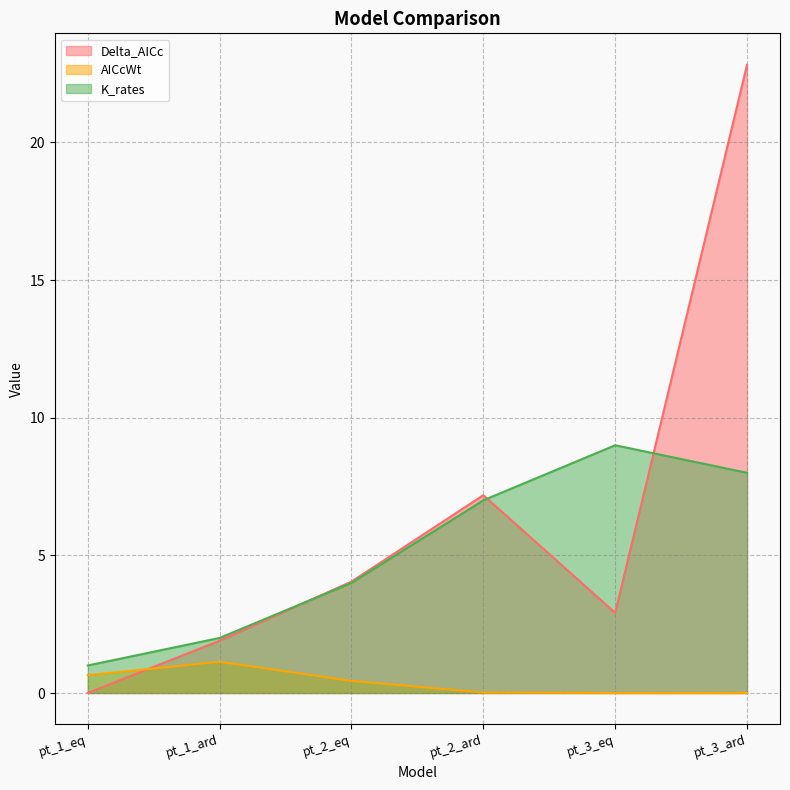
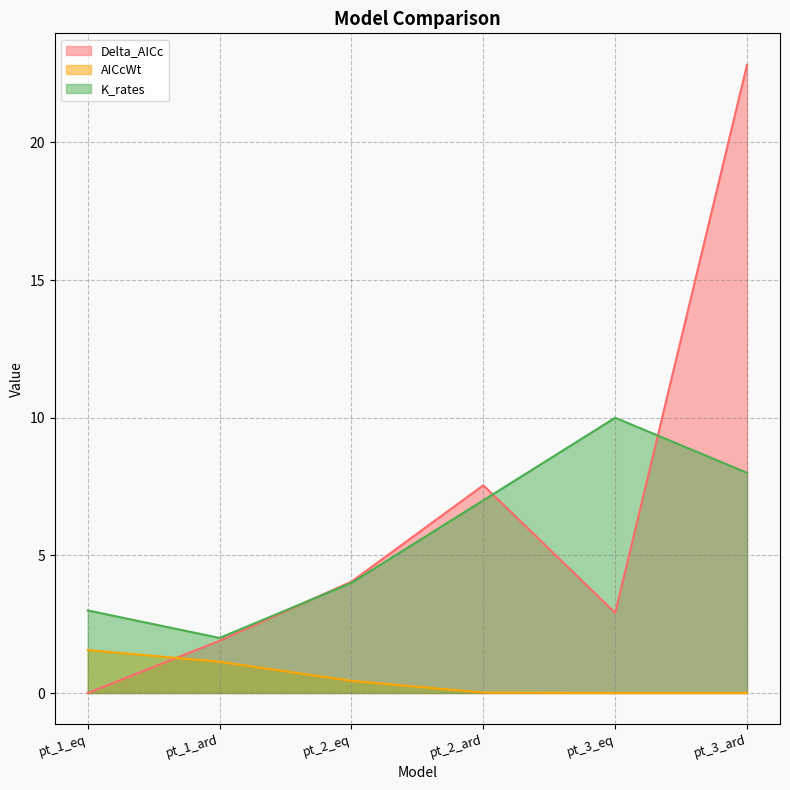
AICcWt, pt_1_eq: 0.6 -> 1.6
K_rates, pt_1_eq: 1 -> 3
Delta_AICc, pt_2_ard: 7.2 -> 7.5
K_rates, pt_3_eq: 9 -> 10
